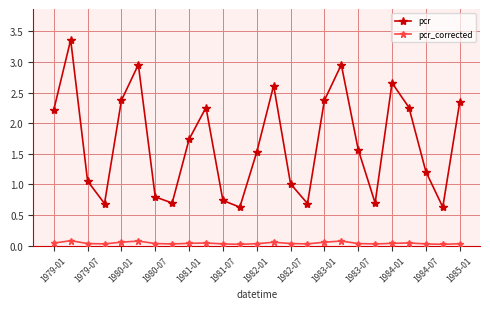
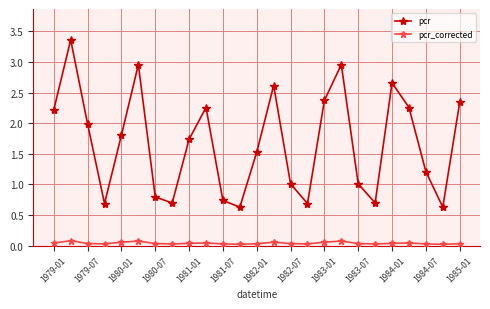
pcr, 1979-07: 1.1 -> 2.0
pcr, 1980-01: 2.4 -> 1.8
pcr, 1983-07: 1.6 -> 1.0
